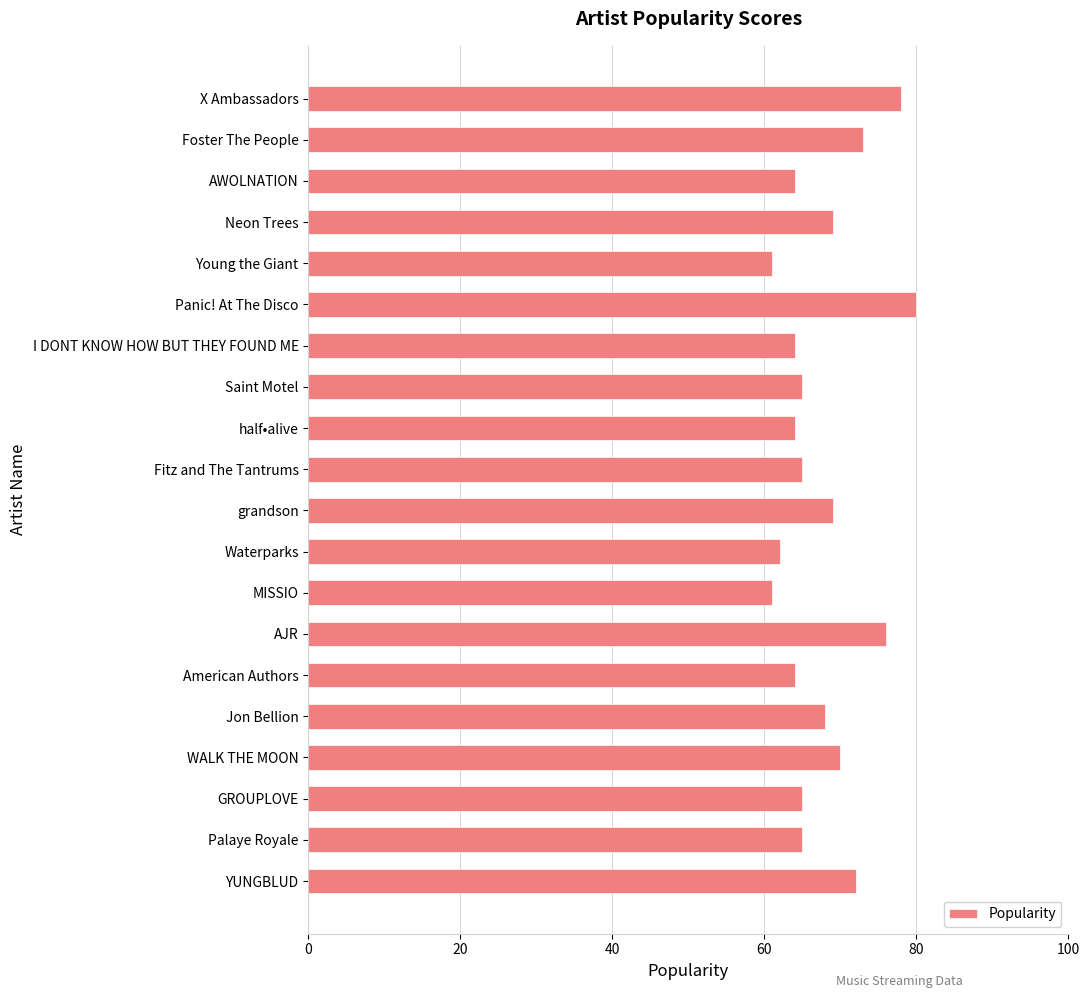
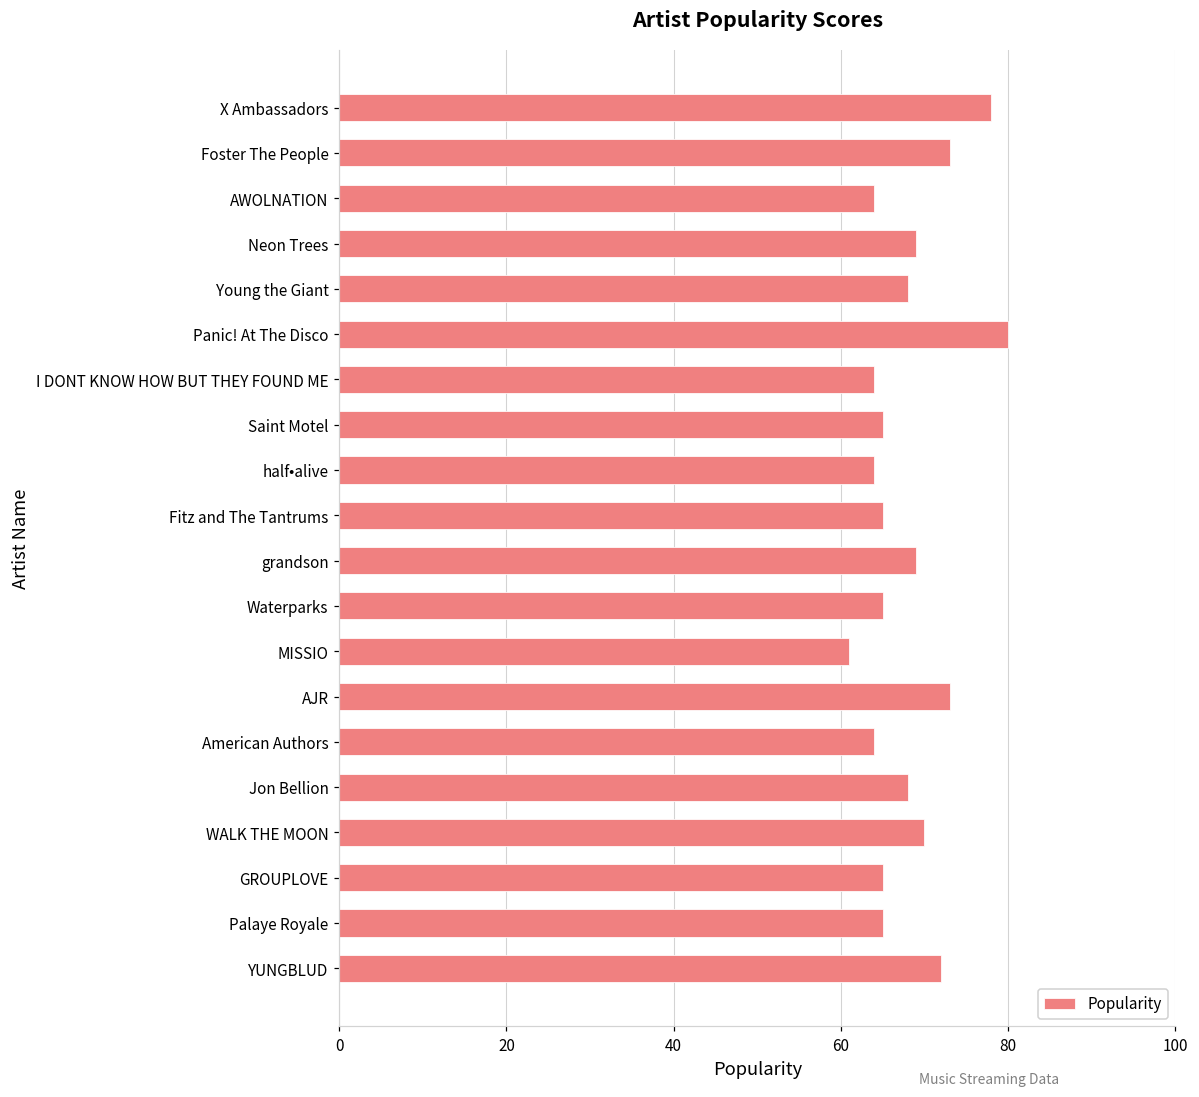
Young the Giant: 61 -> 68
Waterparks: 62 -> 65
AJR: 76 -> 73
